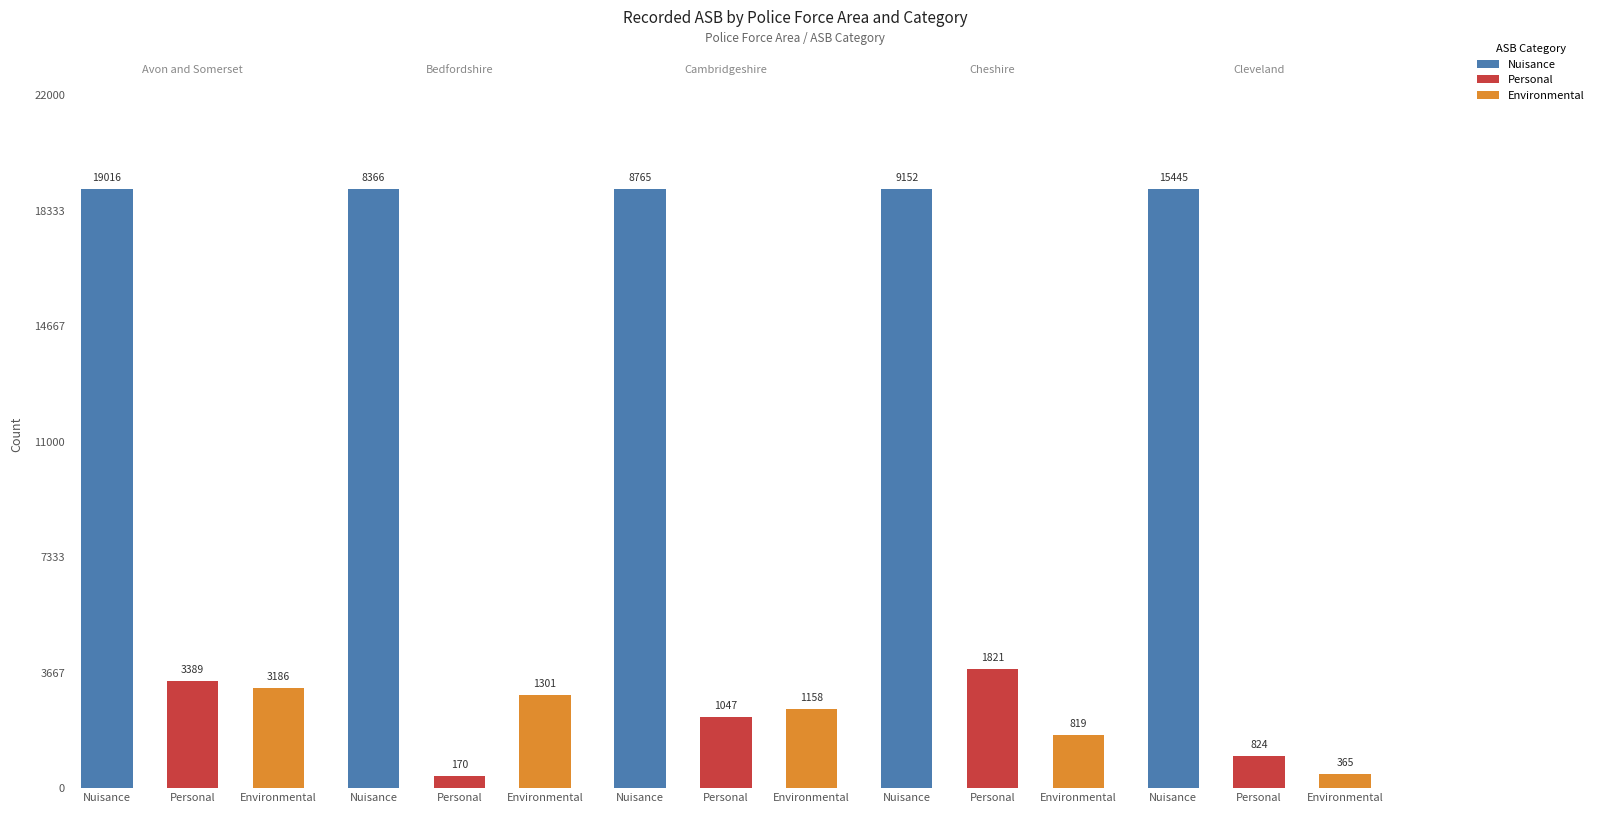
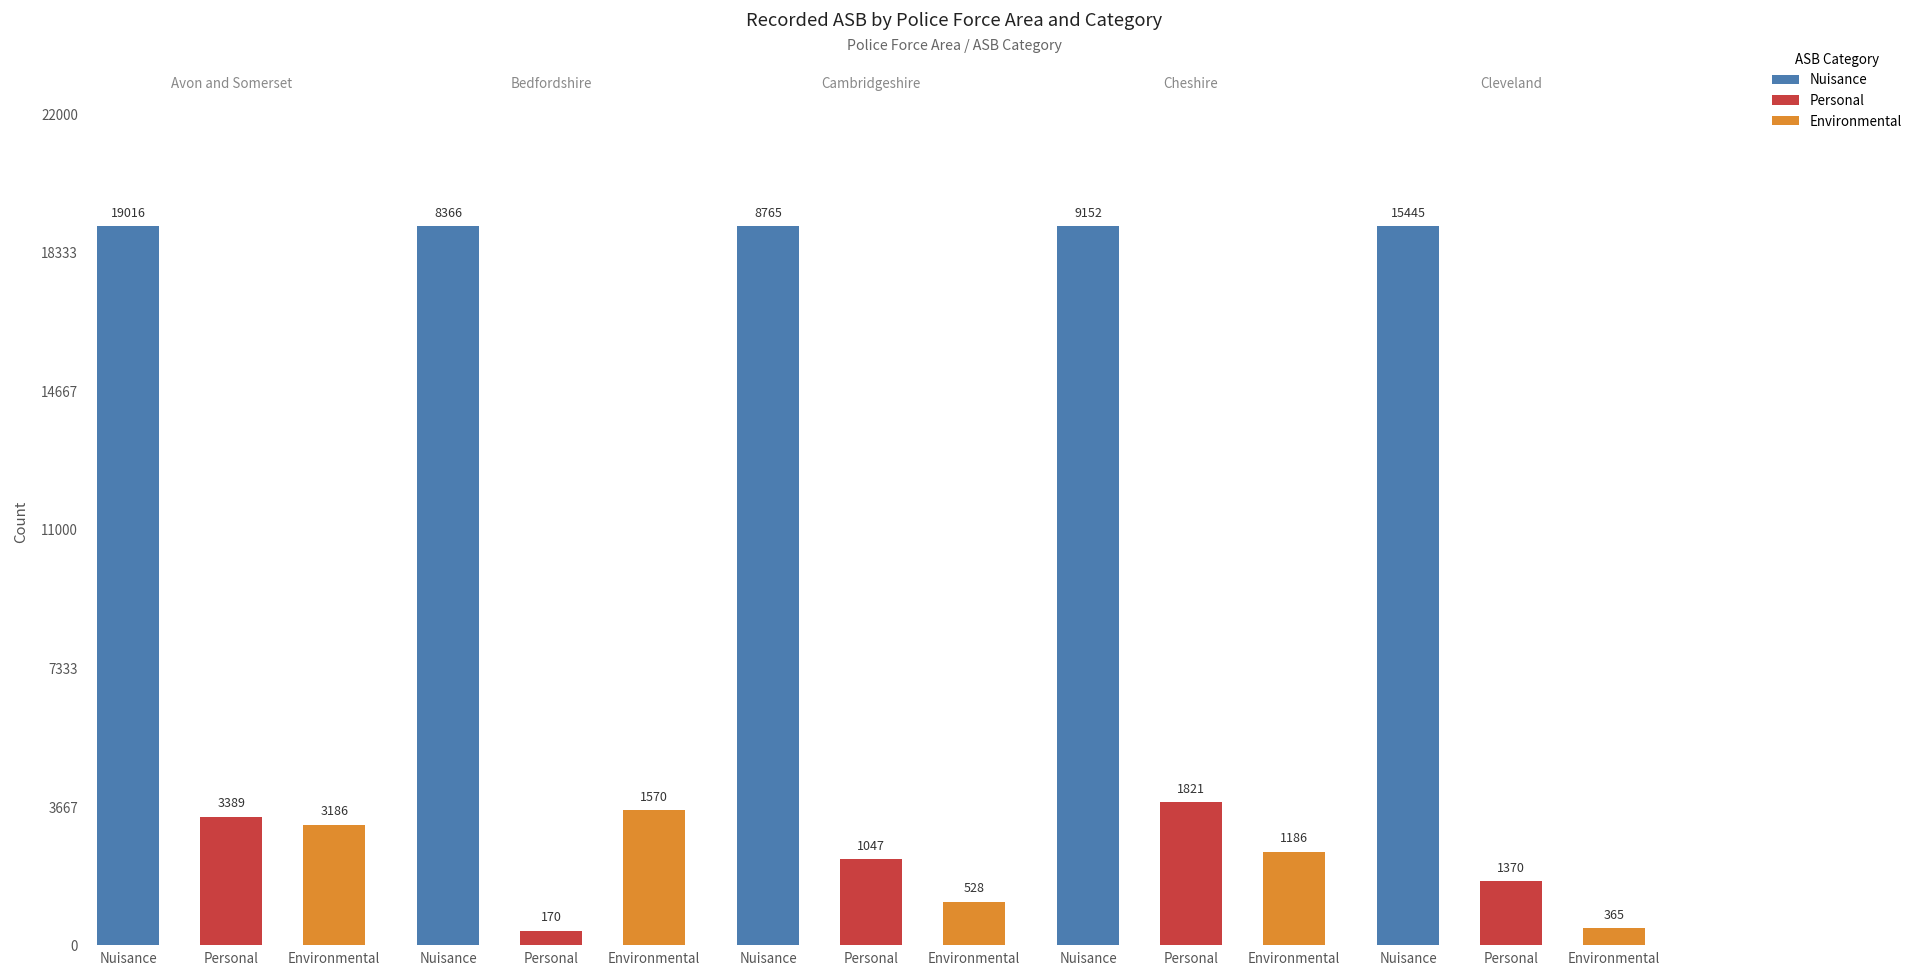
Bedfordshire, Environmental: 1301 -> 1570
Cambridgeshire, Environmental: 1158 -> 528
Cheshire, Environmental: 819 -> 1186
Cleveland, Personal: 824 -> 1370
